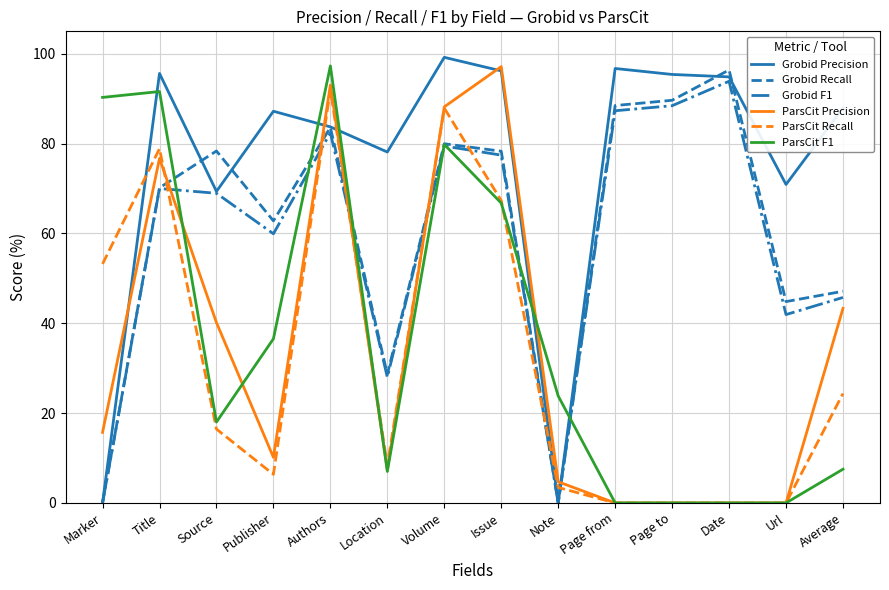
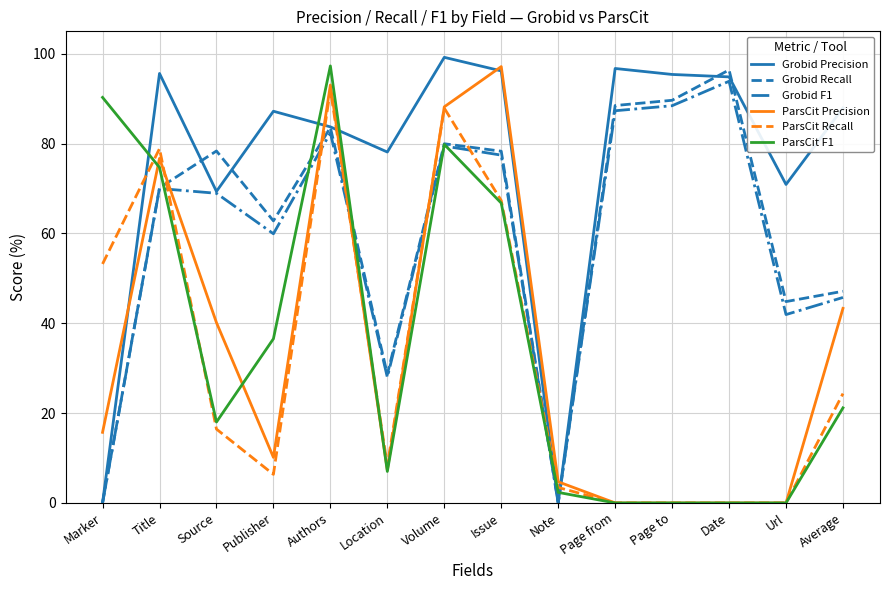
ParsCit F1, Title: 92 -> 75
ParsCit F1, Note: 24 -> 2
ParsCit F1, Average: 8 -> 21
